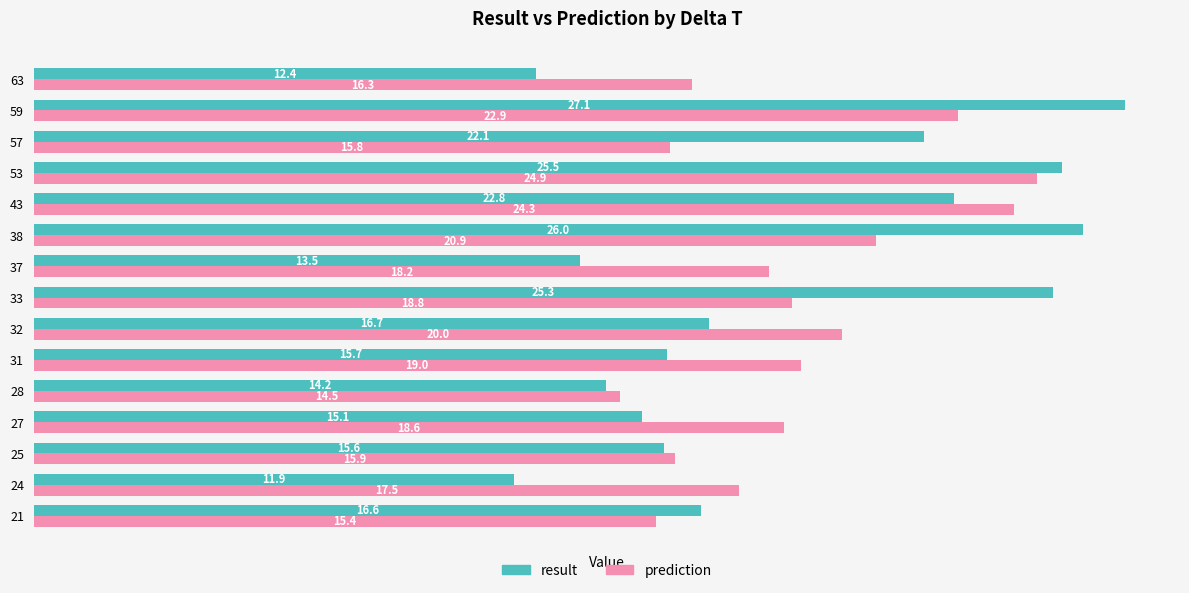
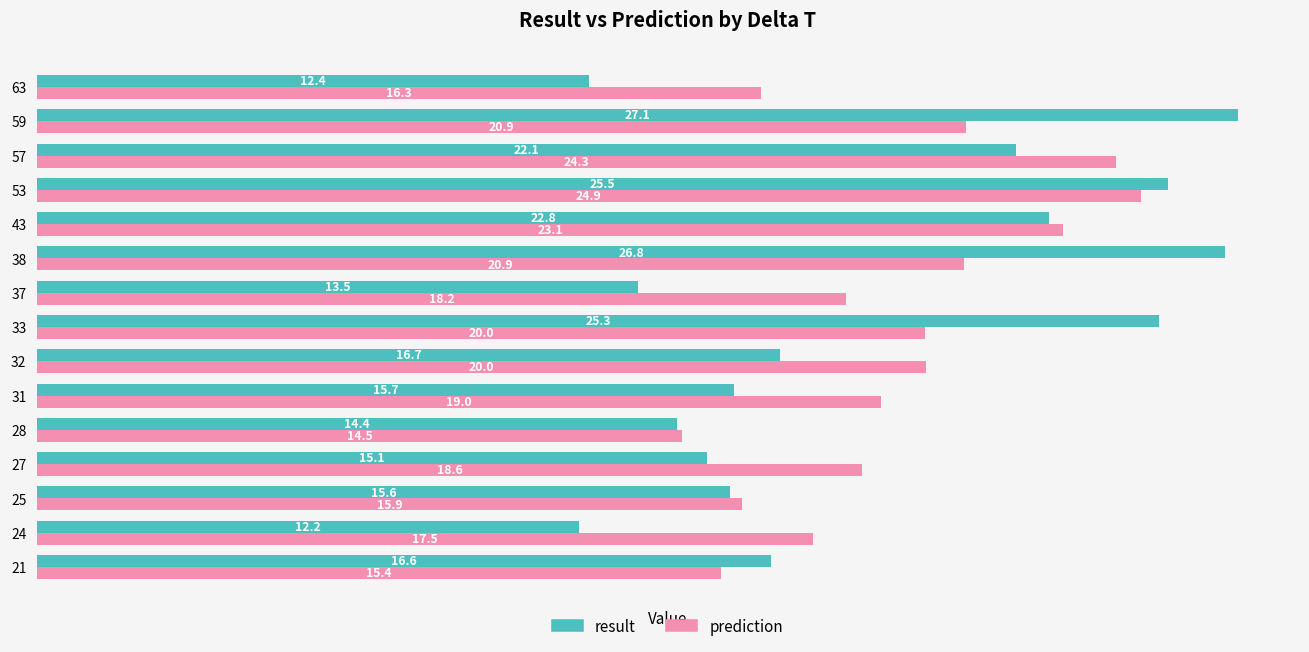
prediction, 59: 22.9 -> 20.9
prediction, 57: 15.8 -> 24.3
prediction, 43: 24.3 -> 23.1
result, 38: 26.0 -> 26.8
prediction, 33: 18.8 -> 20.0
result, 28: 14.2 -> 14.4
result, 24: 11.9 -> 12.2
